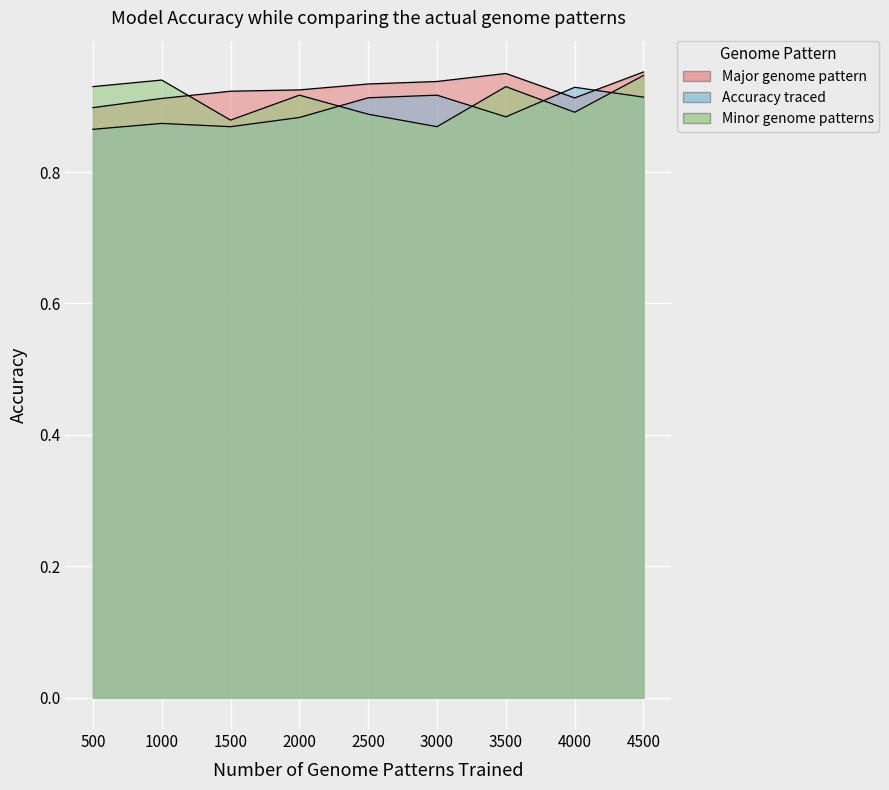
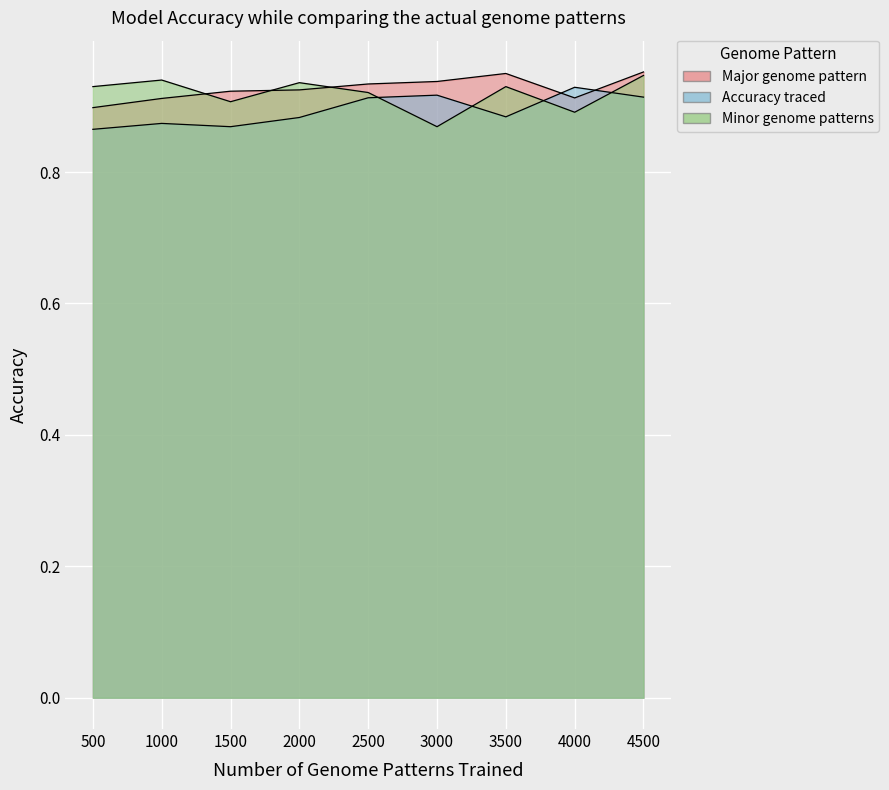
Minor genome patterns, 1500: 0.88 -> 0.91
Minor genome patterns, 2000: 0.92 -> 0.94
Minor genome patterns, 2500: 0.89 -> 0.92
